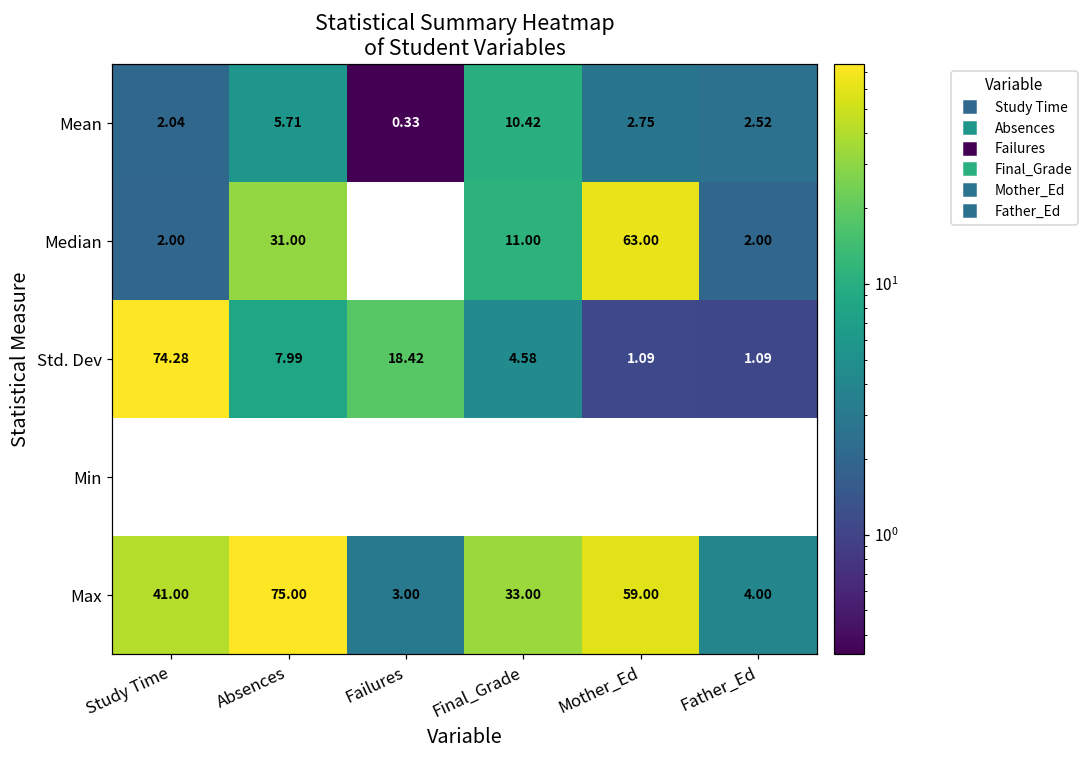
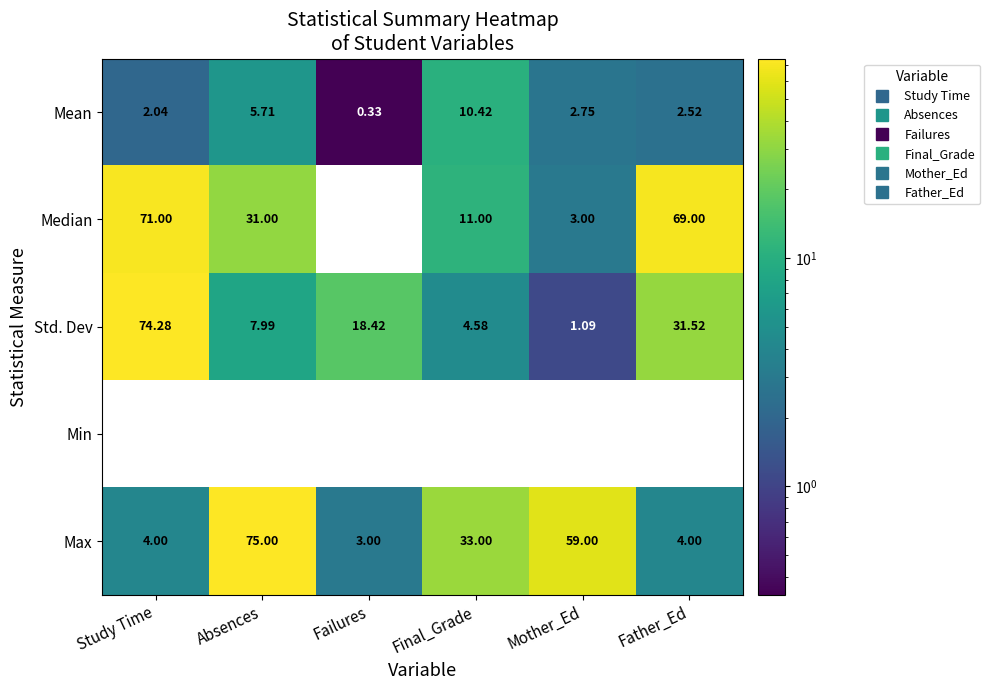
Median, Study Time: 2.00 -> 71.00
Median, Mother_Ed: 63.00 -> 3.00
Median, Father_Ed: 2.00 -> 69.00
Std. Dev, Father_Ed: 1.09 -> 31.52
Max, Study Time: 41.00 -> 4.00
